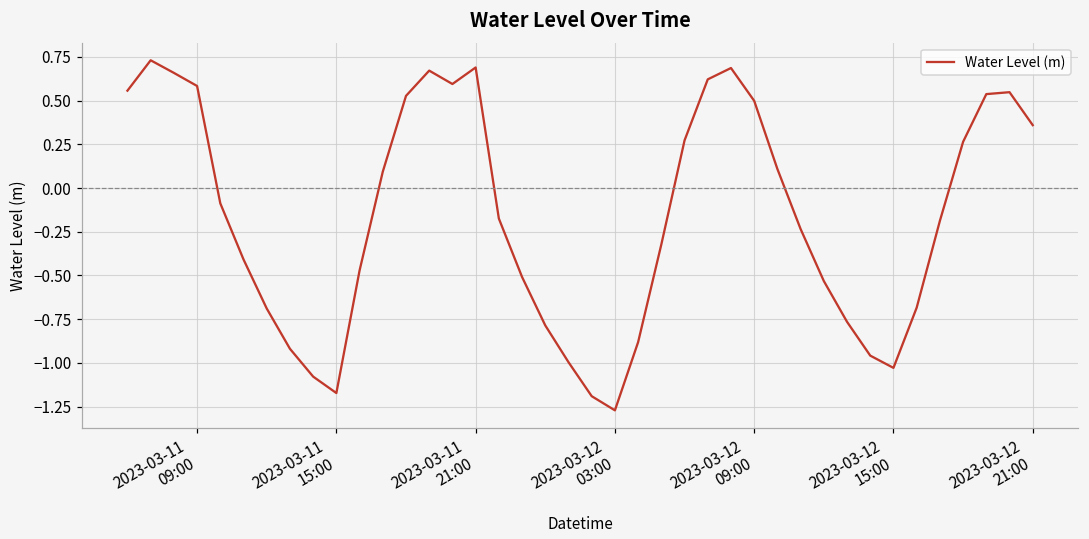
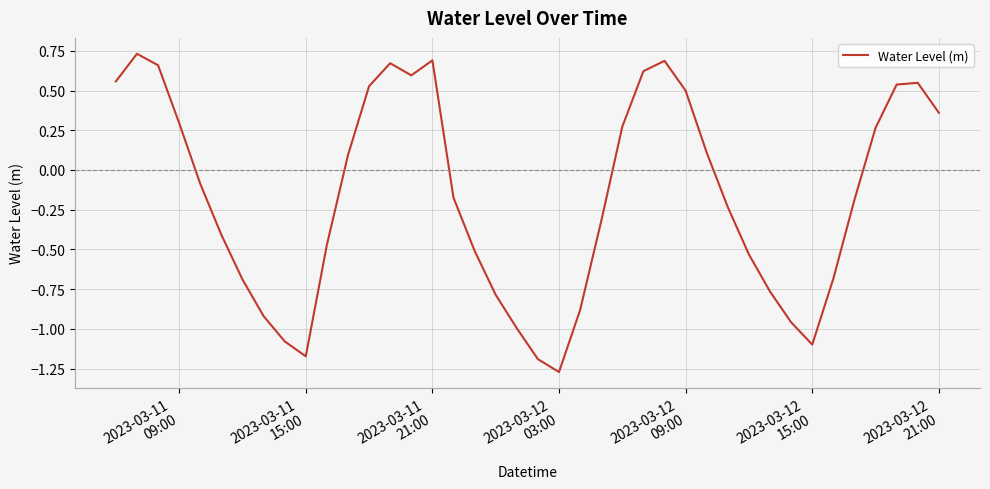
2023-03-11 09:00: 0.58 -> 0.29
2023-03-12 15:00: -1.03 -> -1.10
